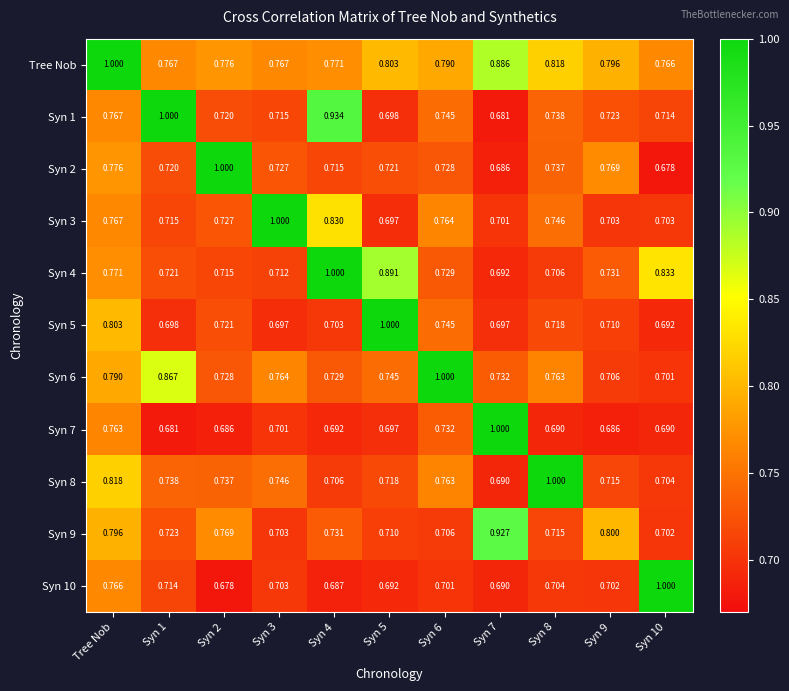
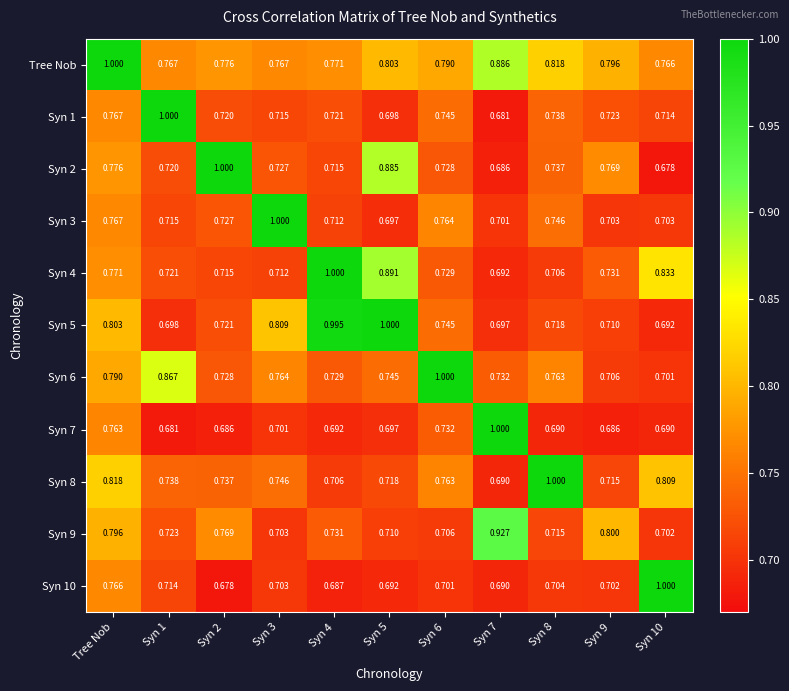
Syn 1, Syn 4: 0.934 -> 0.721
Syn 2, Syn 5: 0.721 -> 0.885
Syn 3, Syn 4: 0.830 -> 0.712
Syn 5, Syn 3: 0.697 -> 0.809
Syn 5, Syn 4: 0.703 -> 0.995
Syn 8, Syn 10: 0.704 -> 0.809
